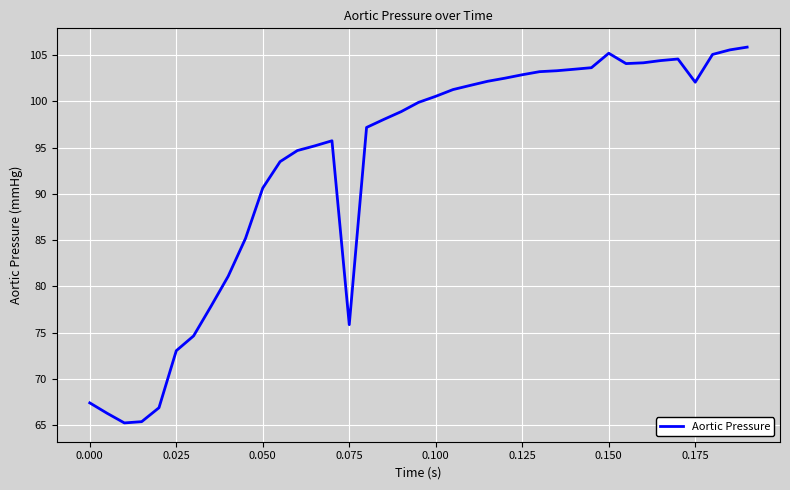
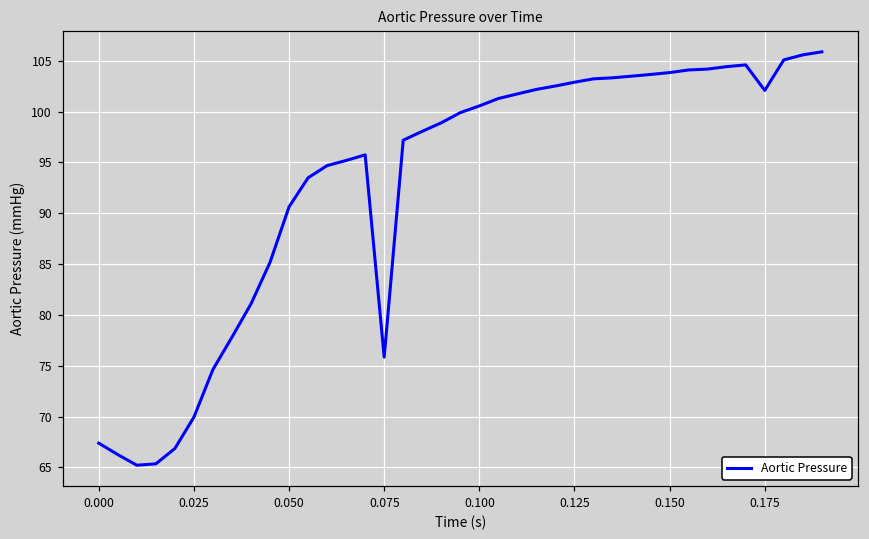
0.025: 73 -> 70
0.150: 105 -> 104
